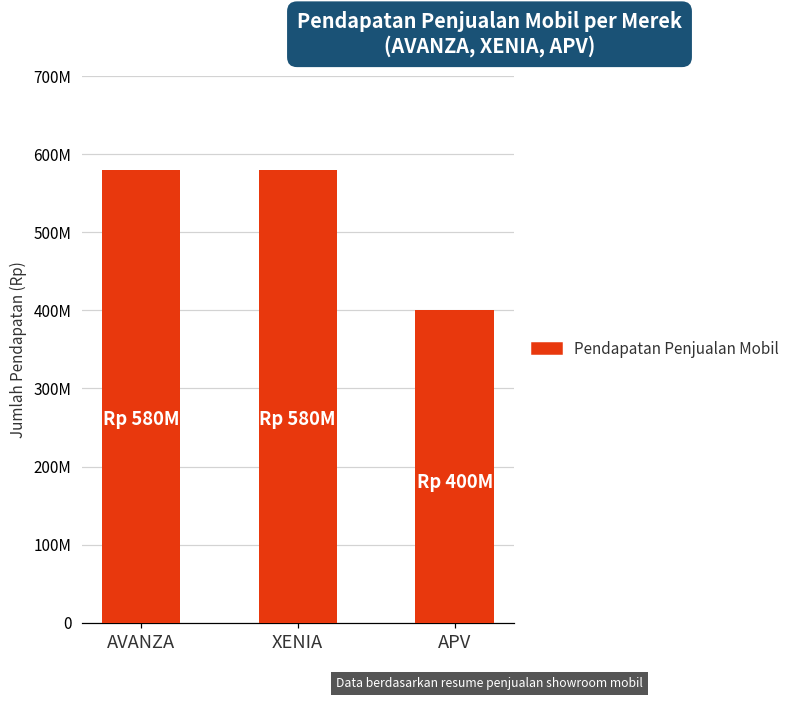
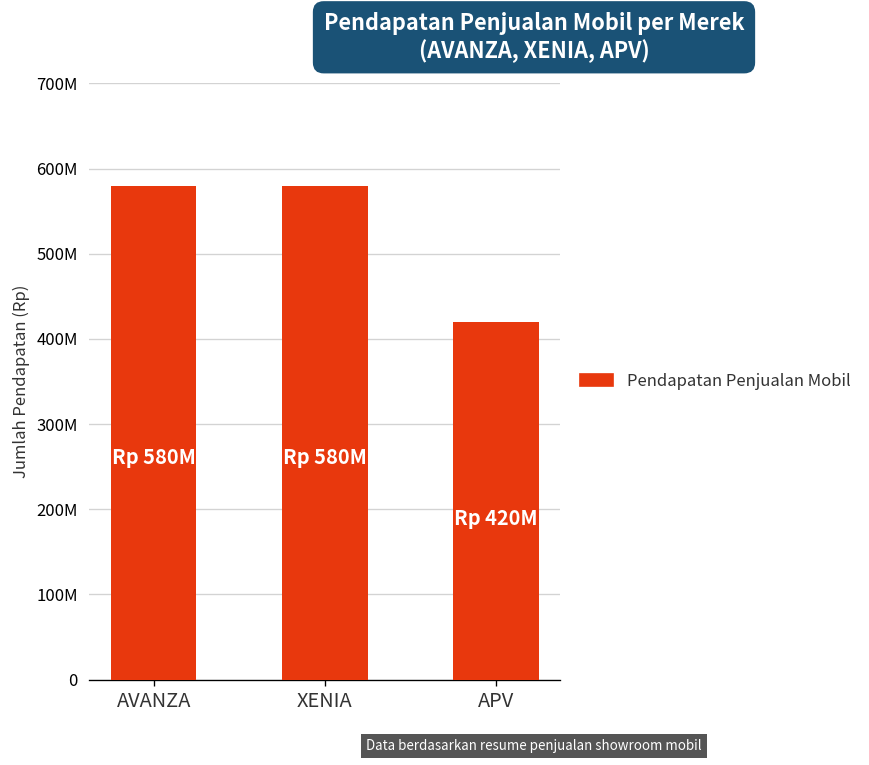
APV: 400M -> 420M
